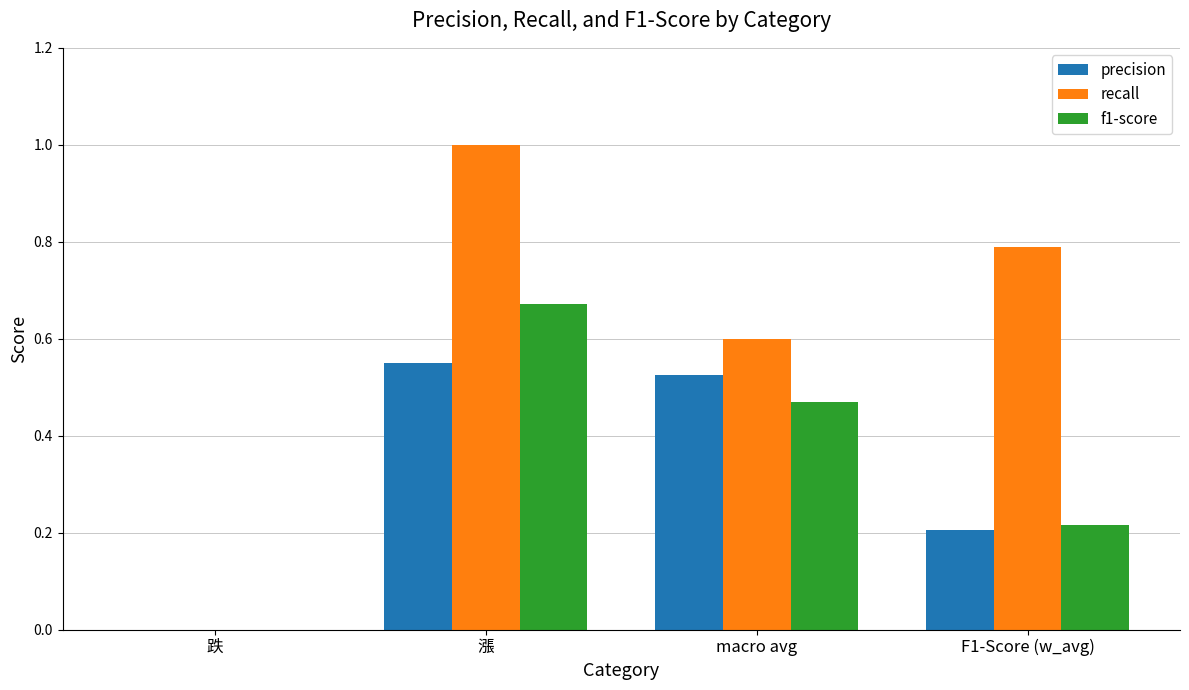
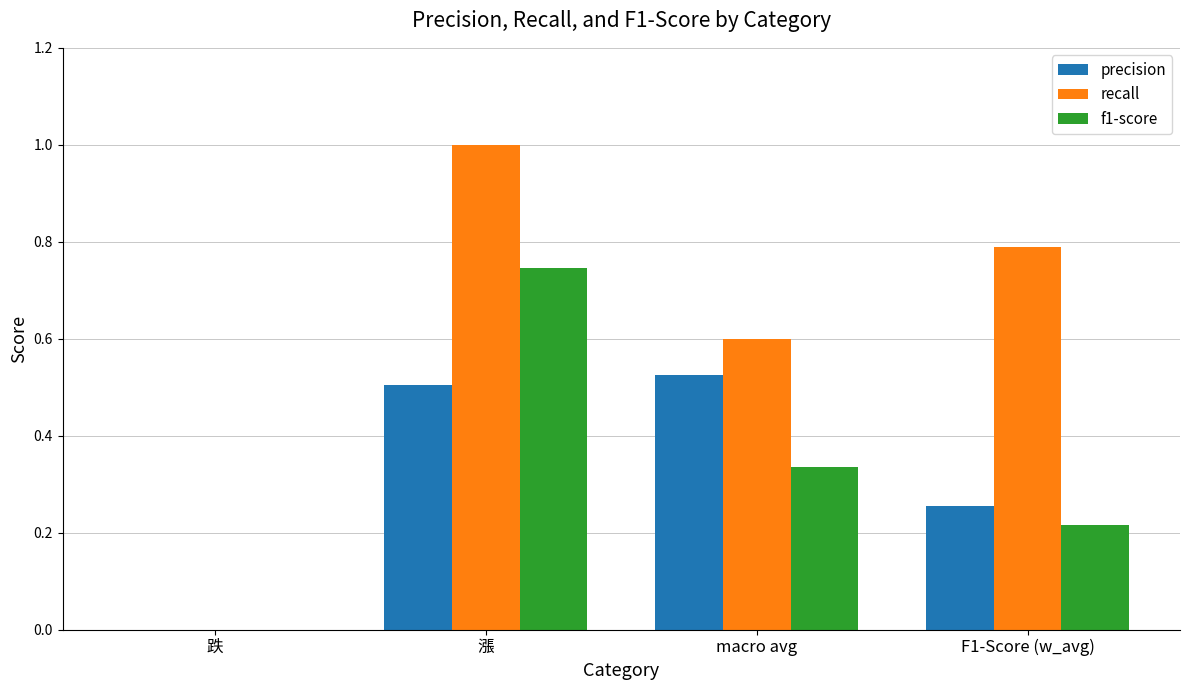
precision, 漲: 0.55 -> 0.51
f1-score, 漲: 0.67 -> 0.75
f1-score, macro avg: 0.47 -> 0.34
precision, F1-Score (w_avg): 0.21 -> 0.26
